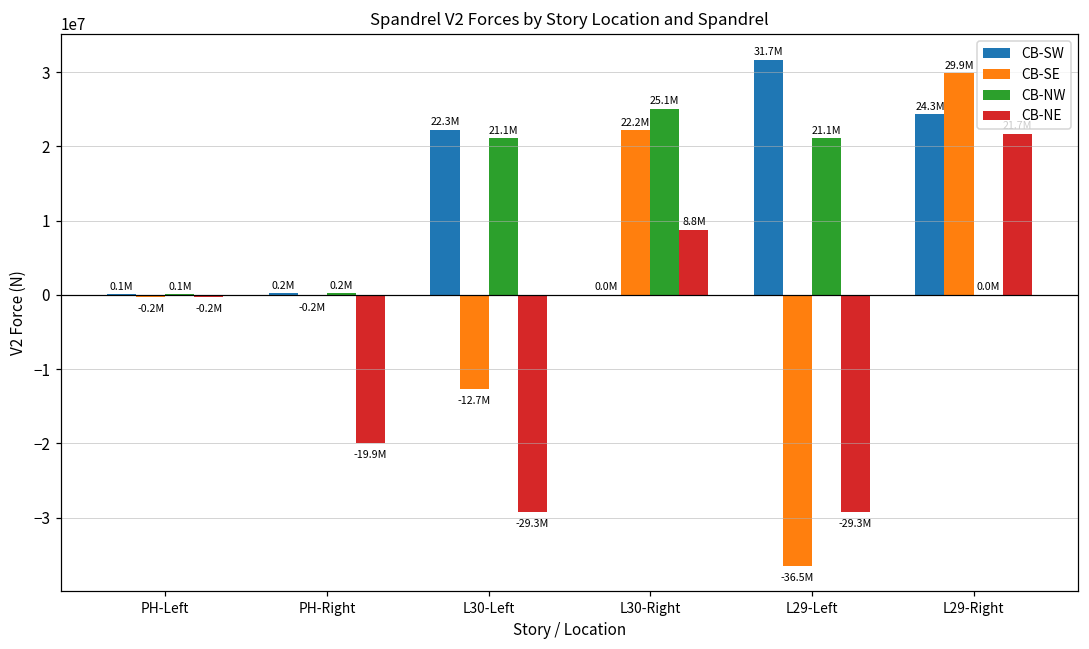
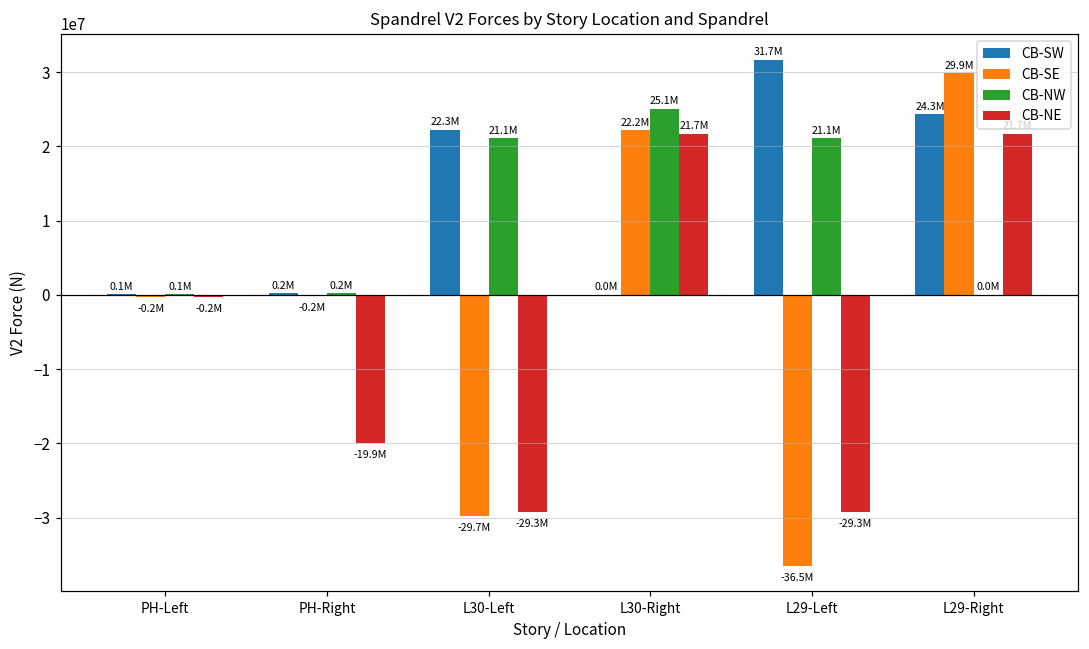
CB-SE, L30-Left: -12.7M -> -29.7M
CB-NE, L30-Right: 8.8M -> 21.7M
